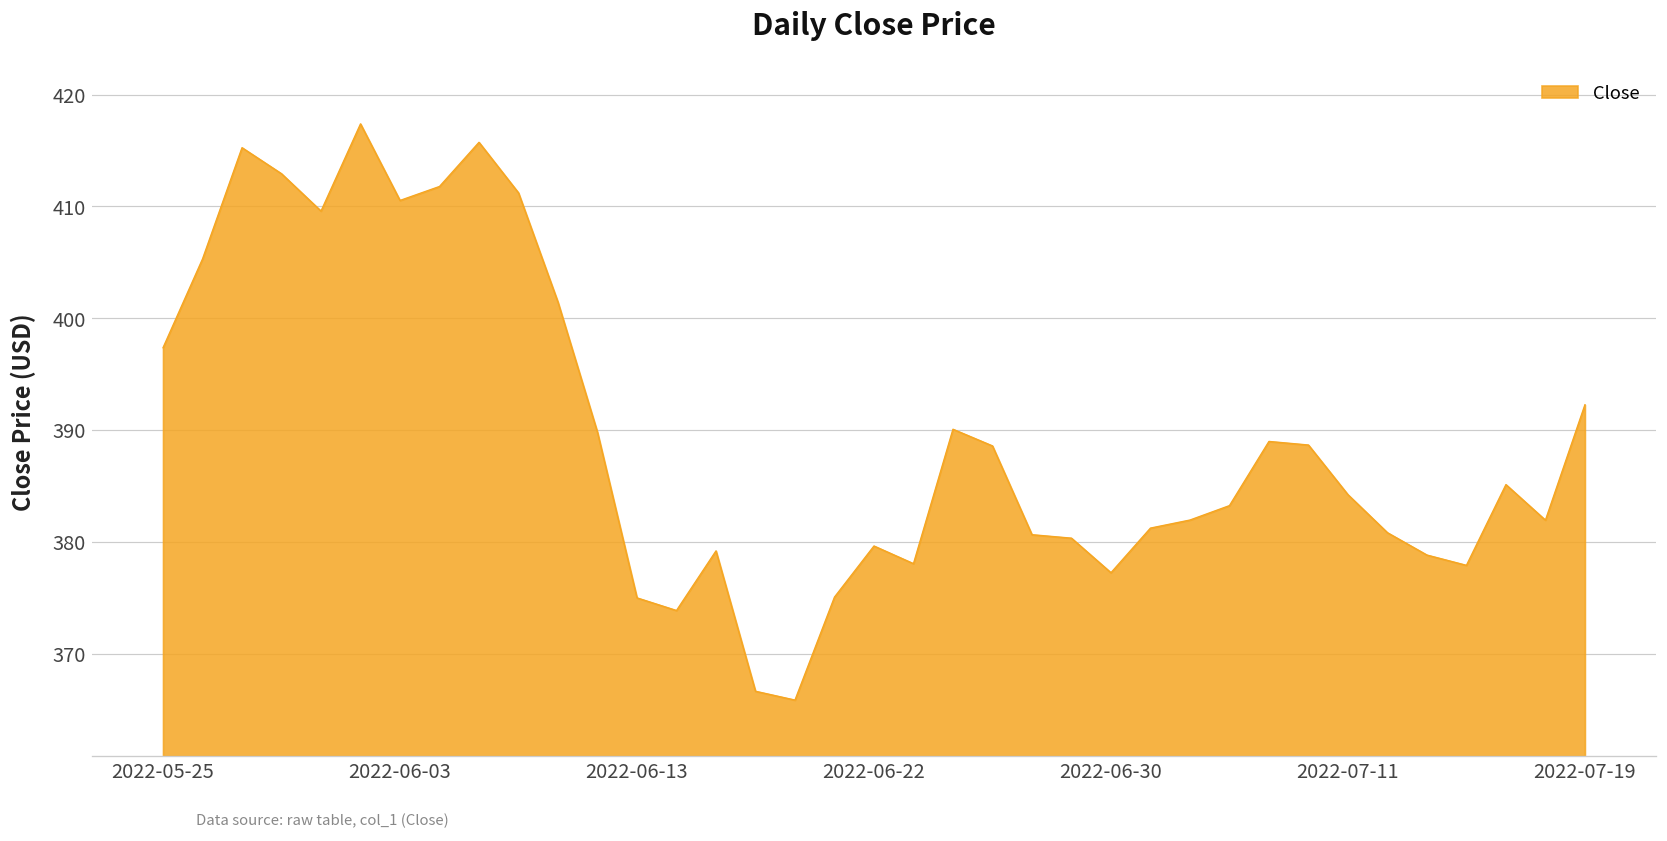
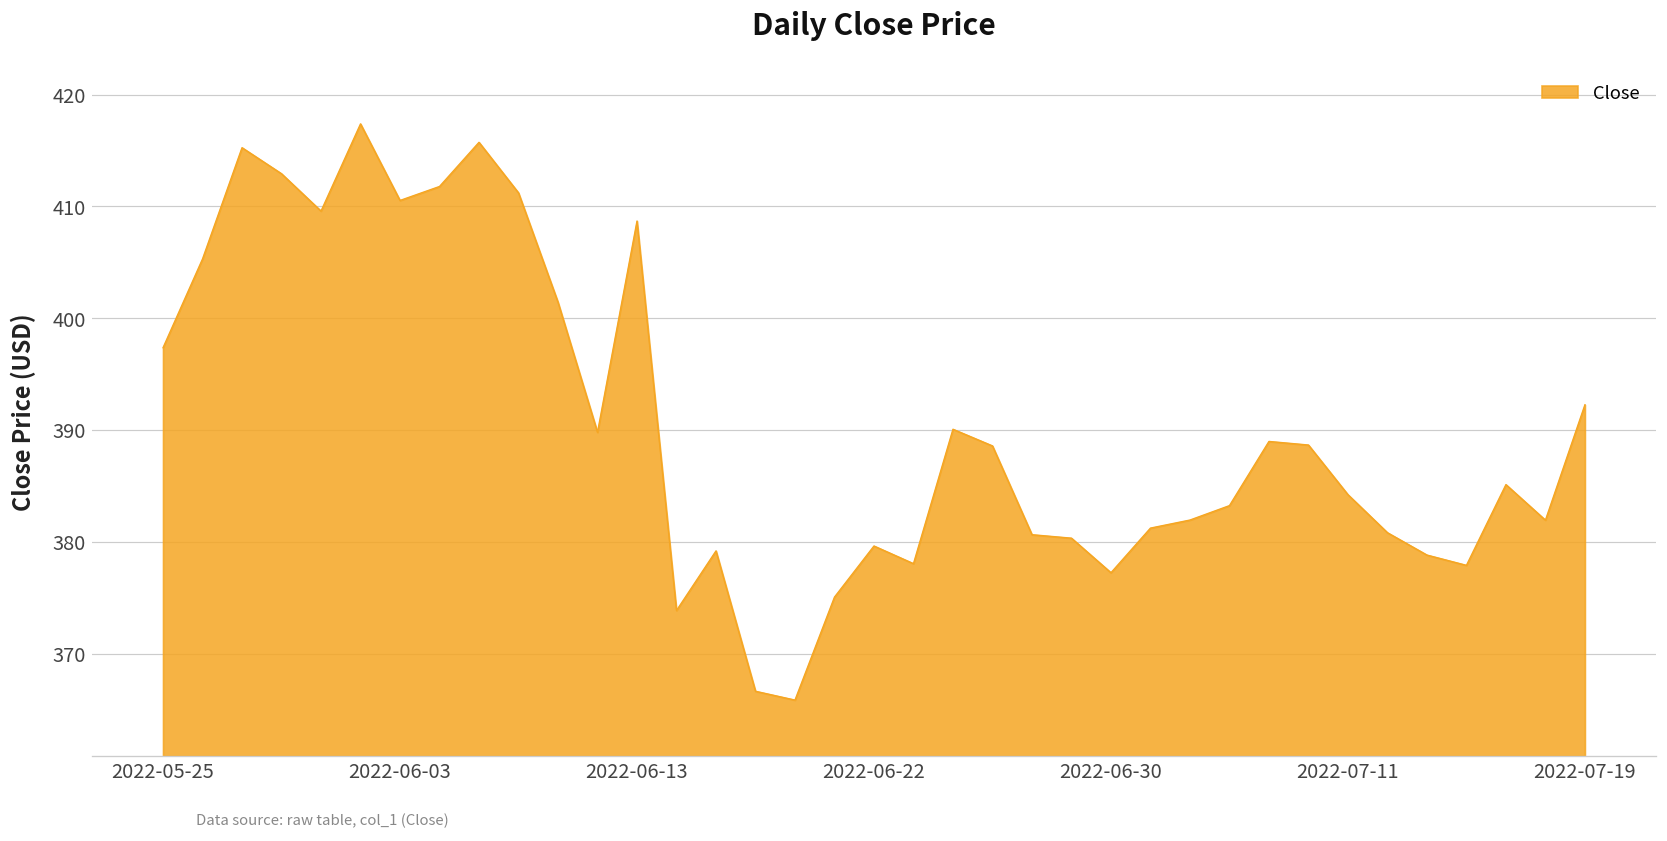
2022-06-13: 375 -> 409
